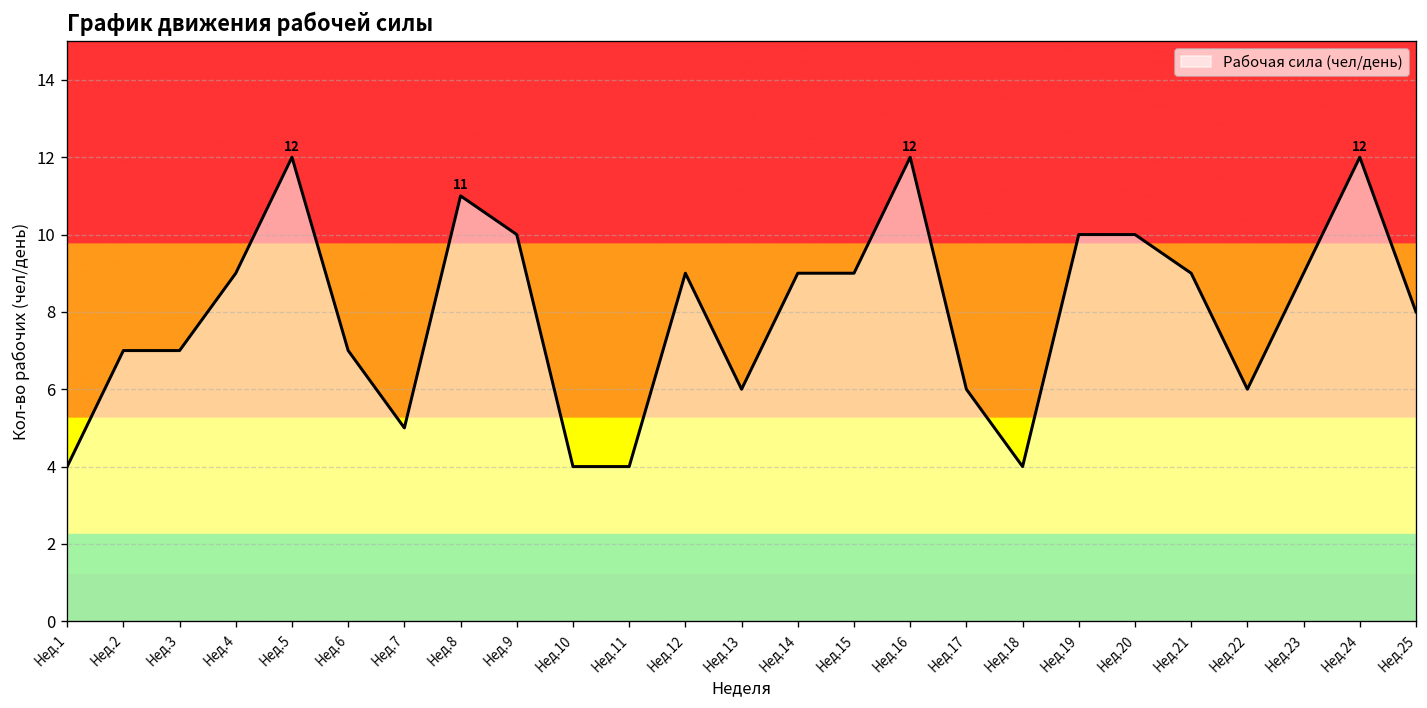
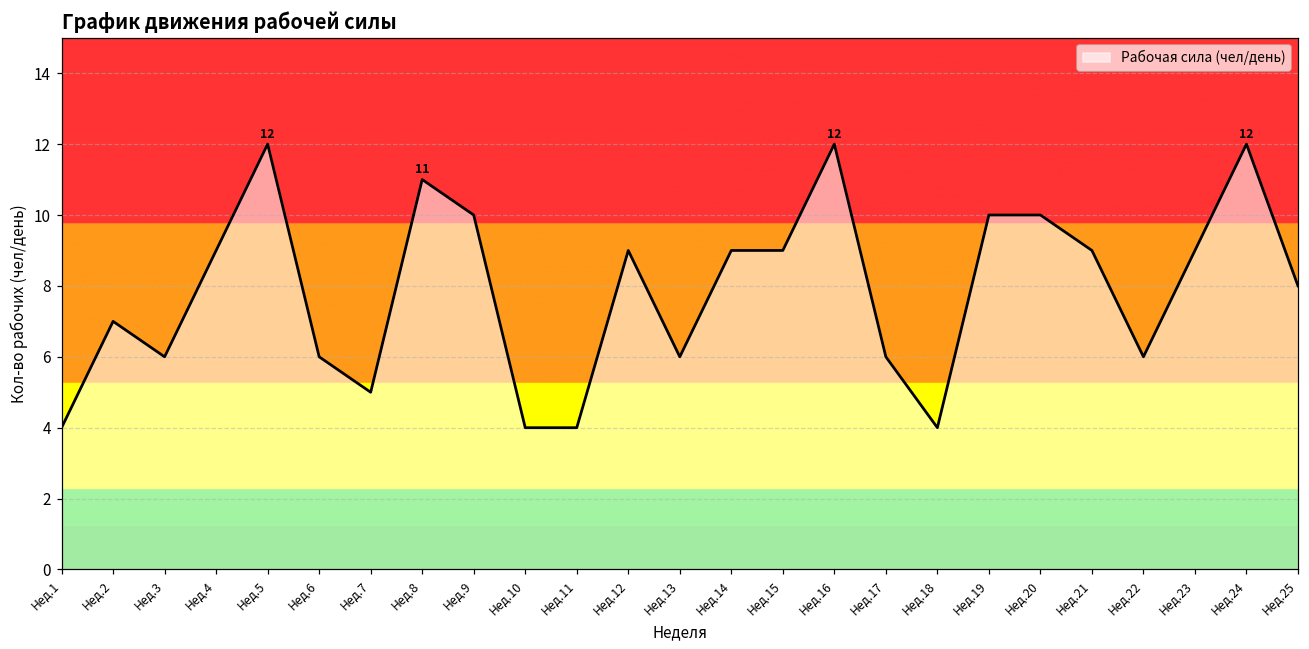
Нед.3: 7 -> 6
Нед.6: 7 -> 6
